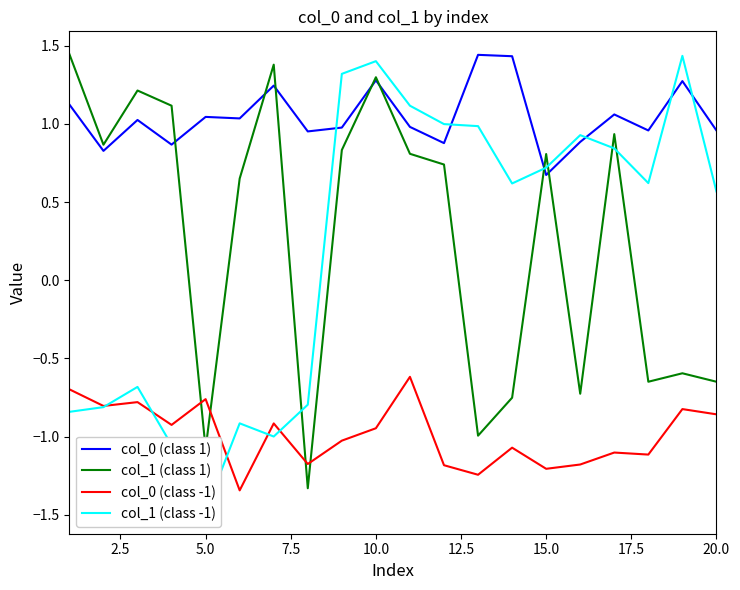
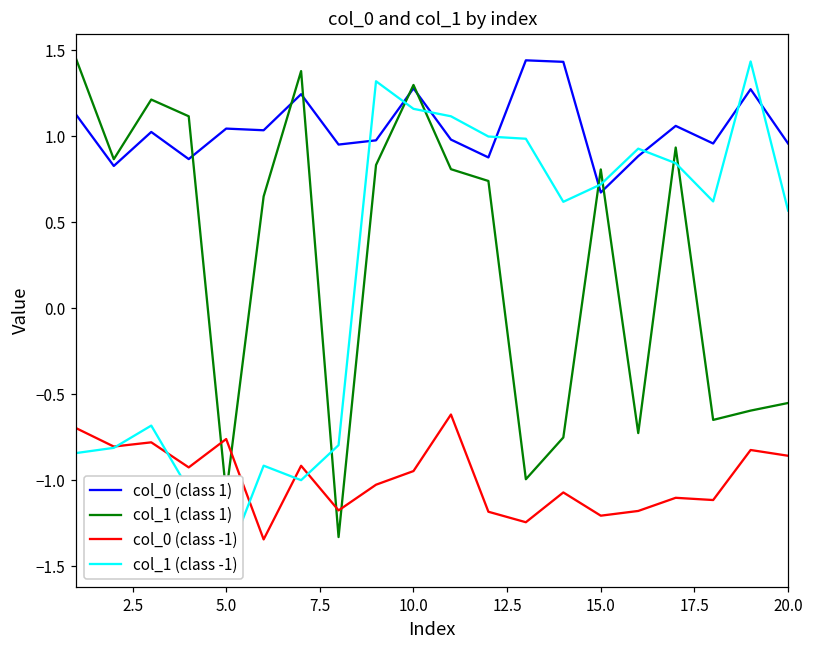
col_1 (class -1), 10.0: 1.40 -> 1.16
col_1 (class 1), 20.0: -0.65 -> -0.55
